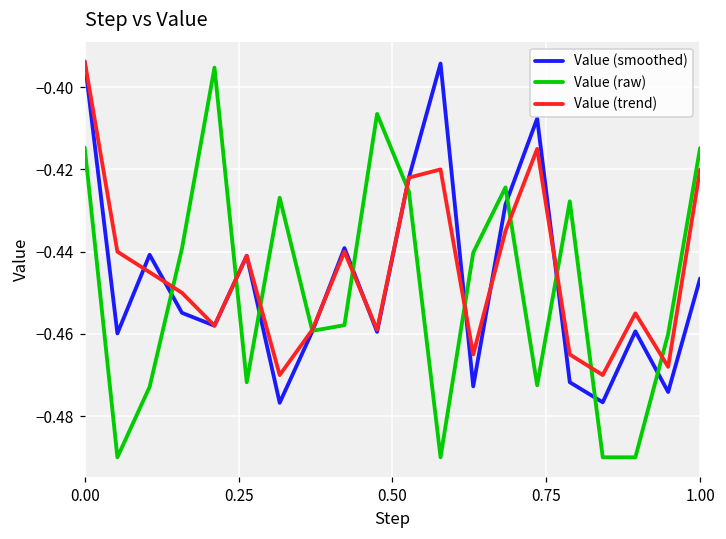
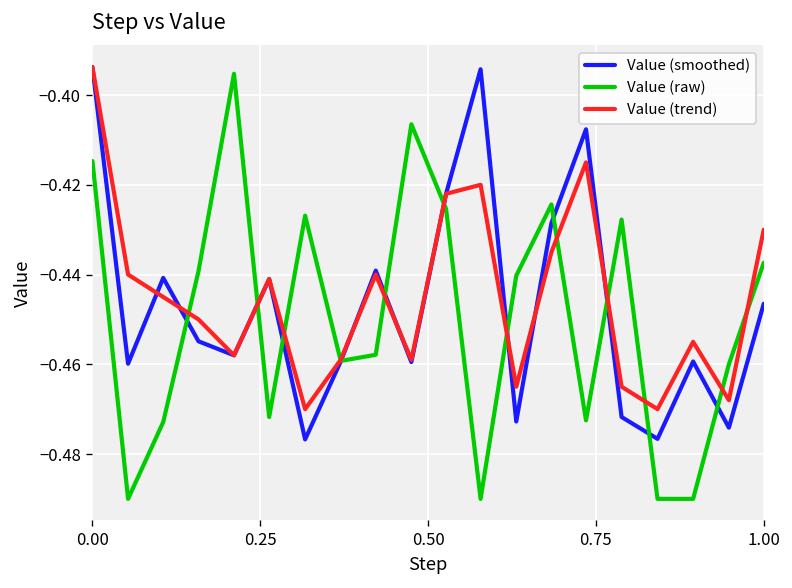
Value (raw), 1.00: -0.415 -> -0.437
Value (trend), 1.00: -0.42 -> -0.43
